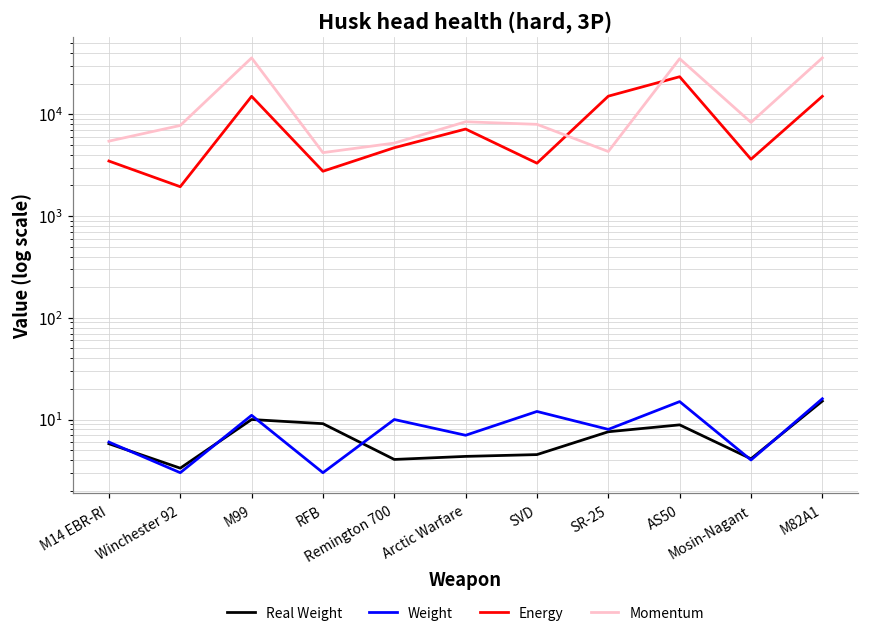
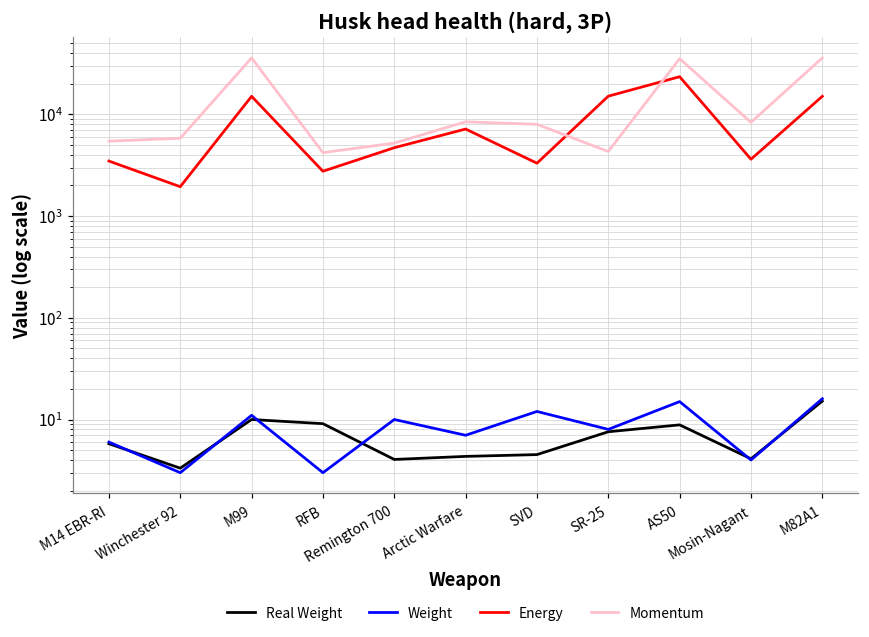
Momentum, Winchester 92: 8000 -> 6000
